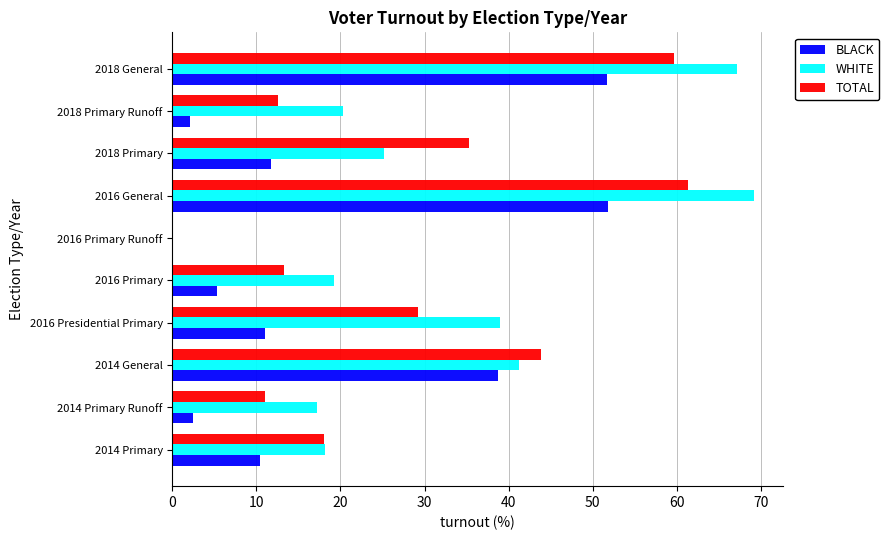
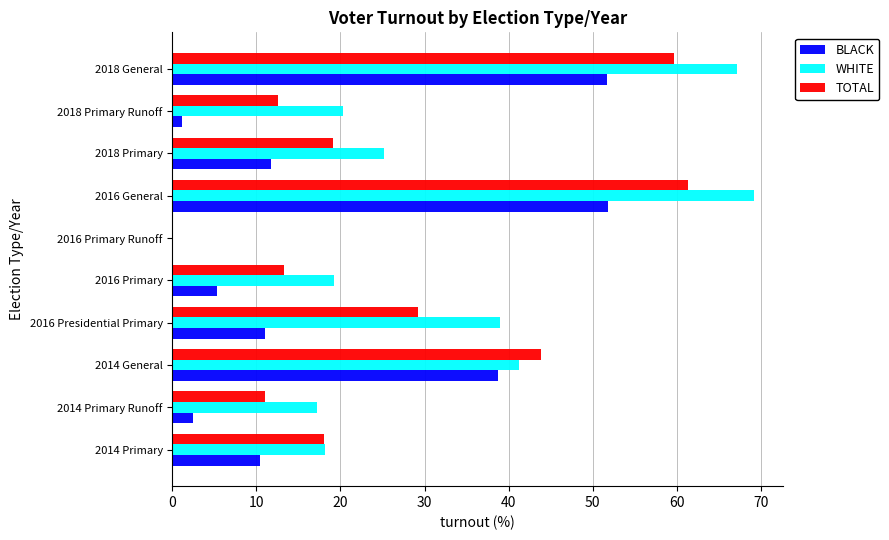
BLACK, 2018 Primary Runoff: 2 -> 1
TOTAL, 2018 Primary: 35 -> 19
